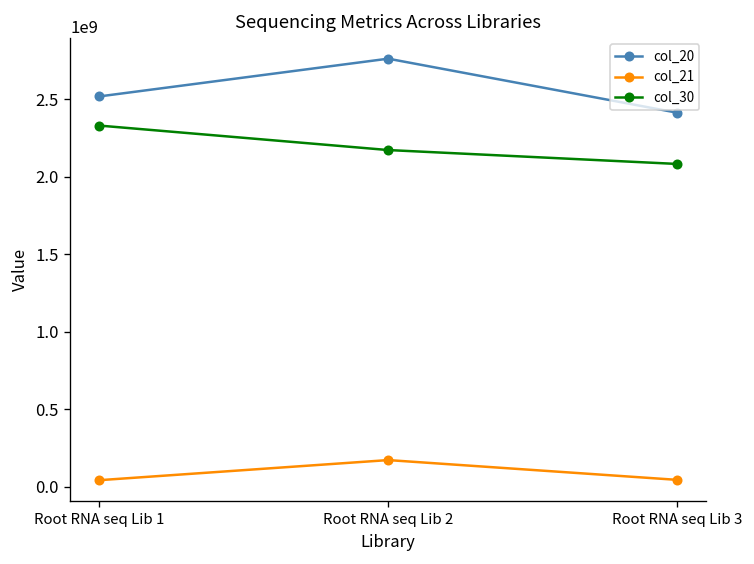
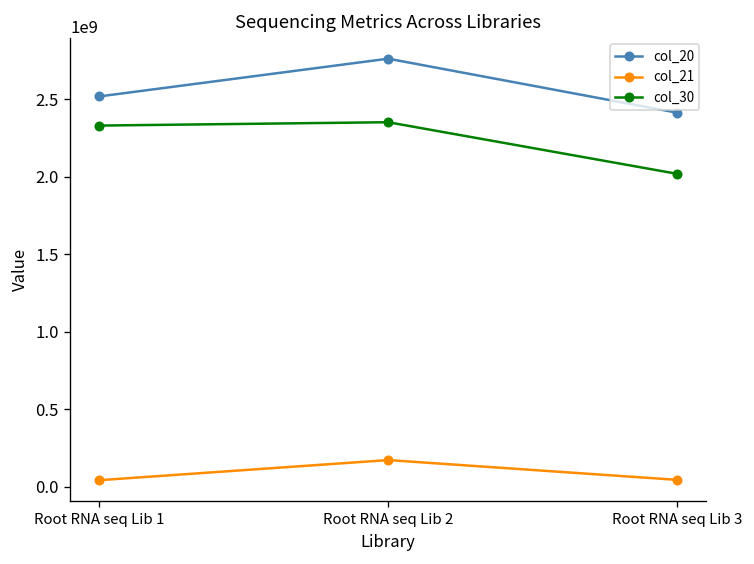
col_30, Root RNA seq Lib 2: 2170000000 -> 2350000000
col_30, Root RNA seq Lib 3: 2080000000 -> 2020000000
